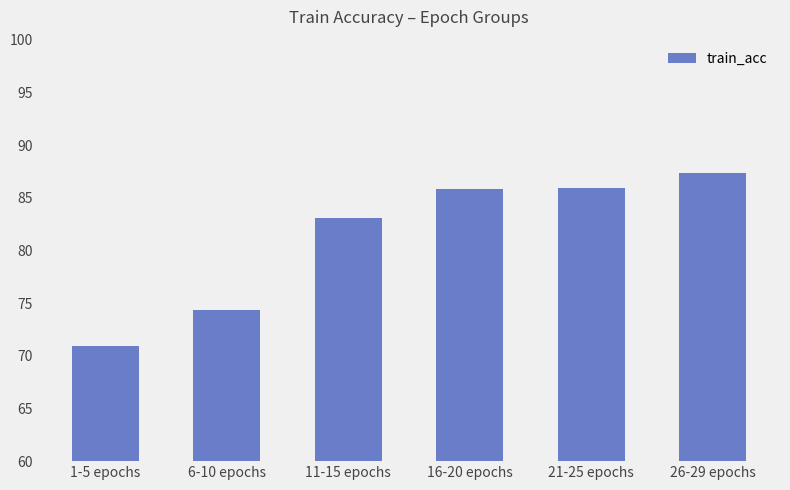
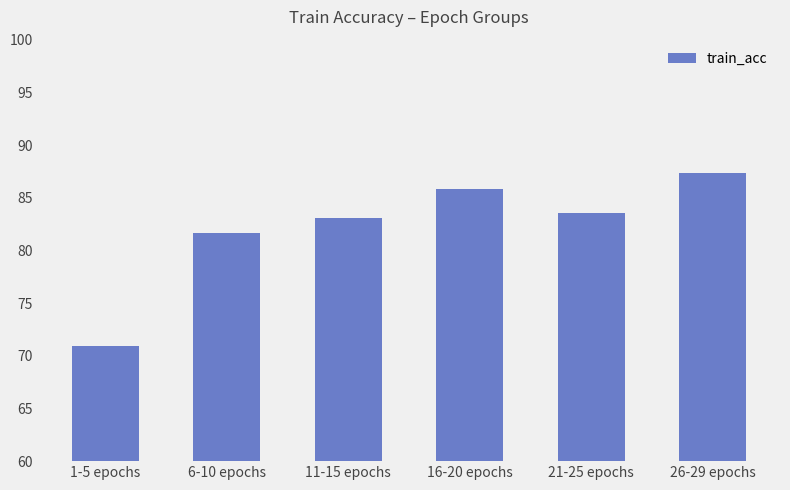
6-10 epochs: 74.3 -> 81.7
21-25 epochs: 86.0 -> 83.5
